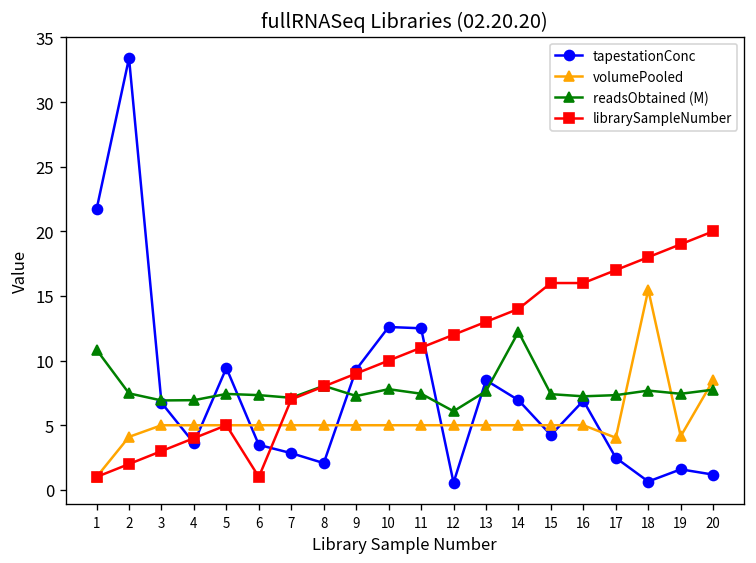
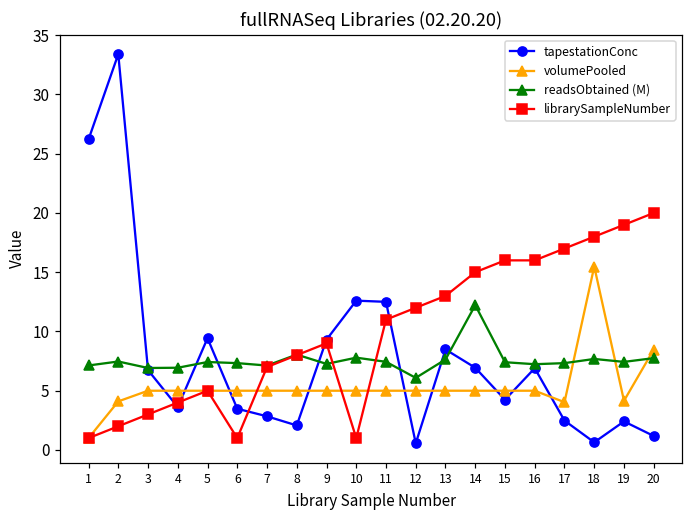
tapestationConc, 1: 21.7 -> 26.2
readsObtained (M), 1: 10.8 -> 7.1
librarySampleNumber, 10: 10 -> 1
librarySampleNumber, 14: 14 -> 15
tapestationConc, 19: 1.6 -> 2.4
